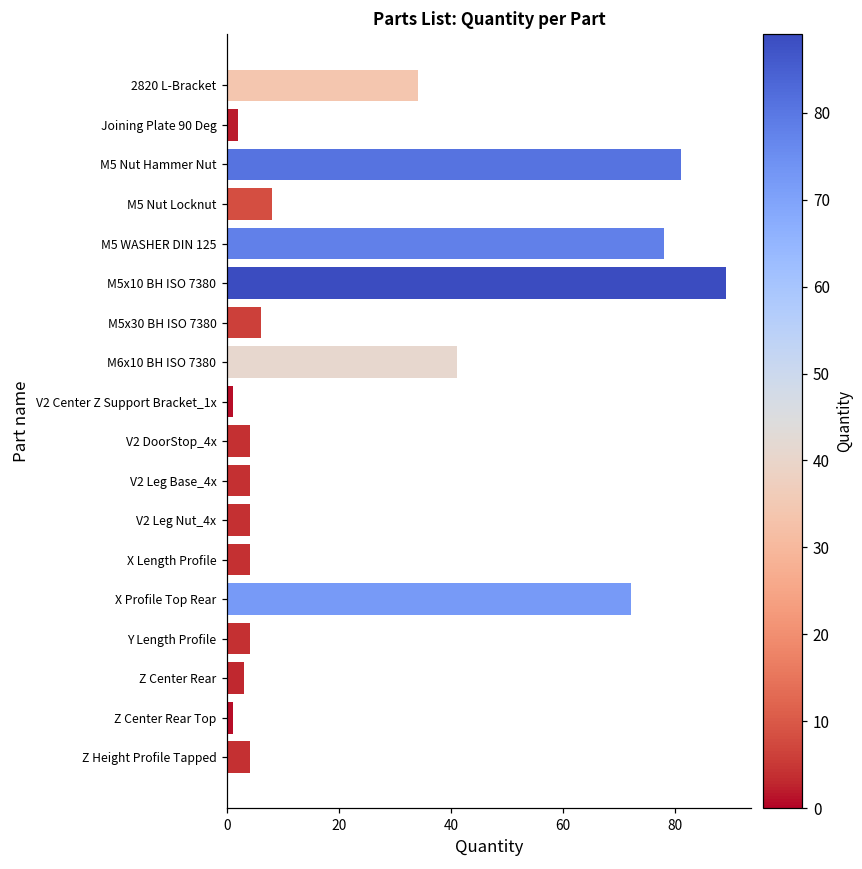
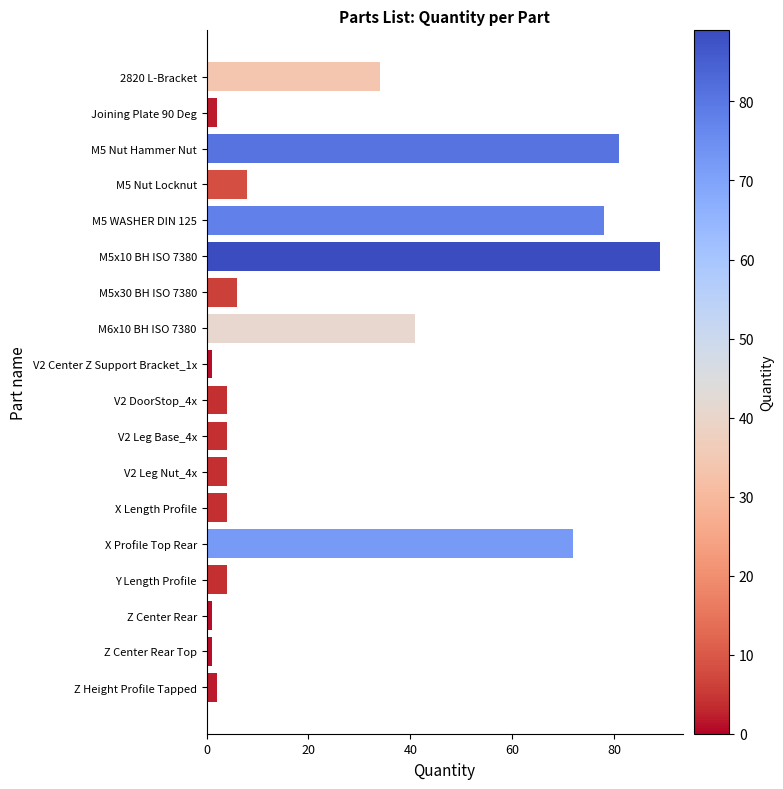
Z Center Rear: 3 -> 1
Z Height Profile Tapped: 4 -> 2
